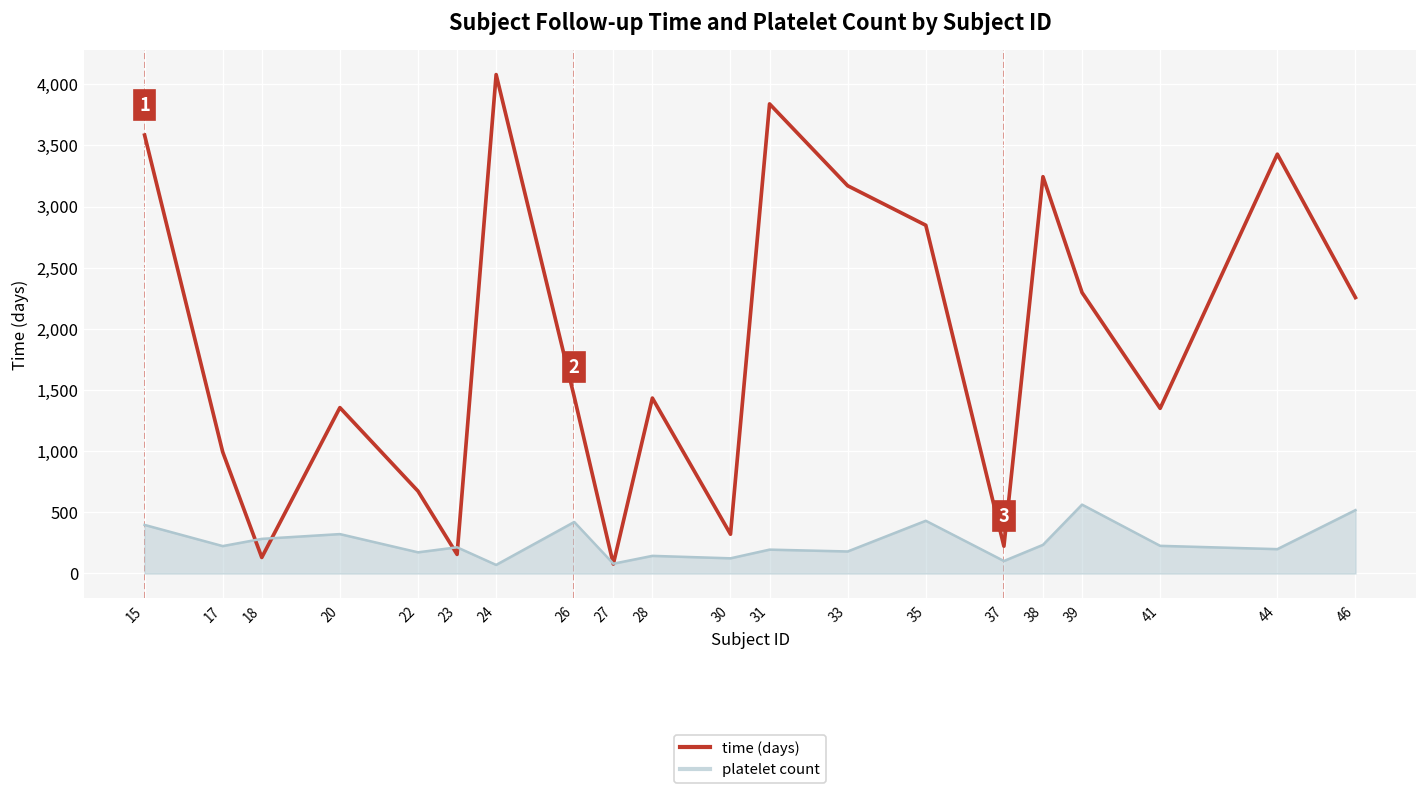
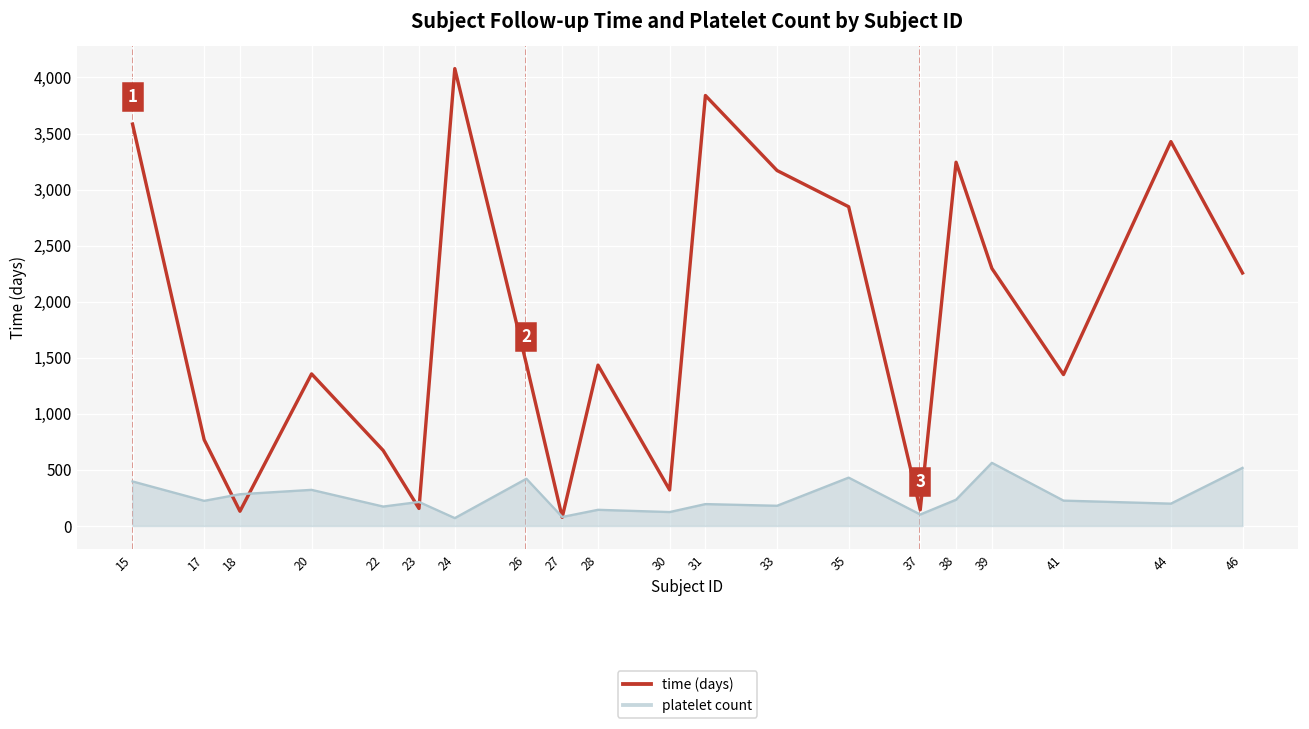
time (days), 17: 990 -> 770
time (days), 37: 220 -> 140
